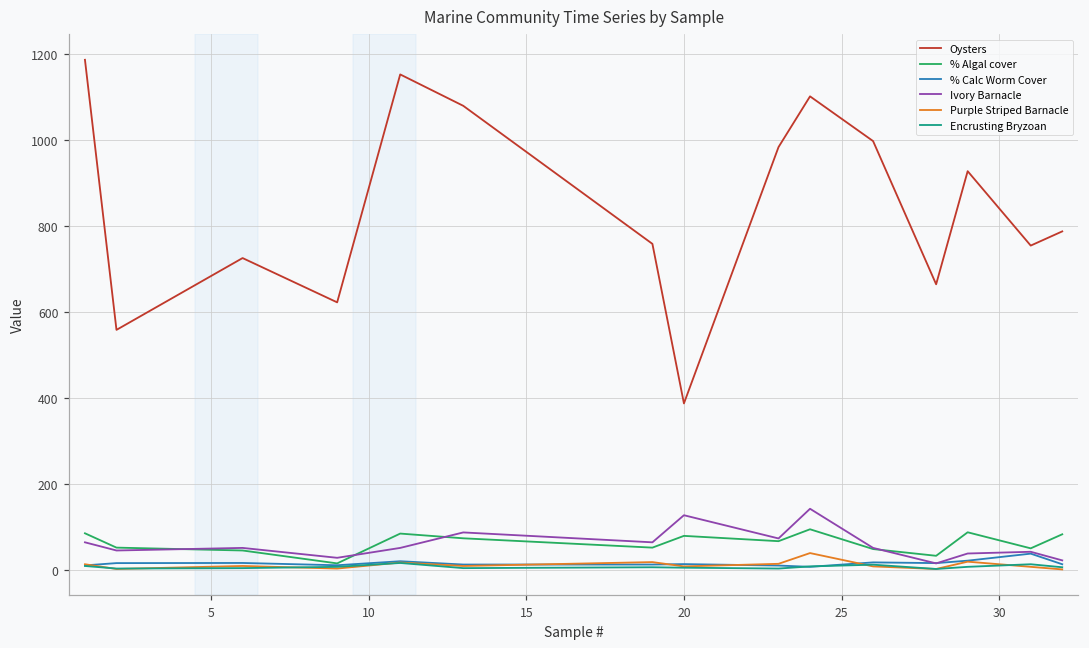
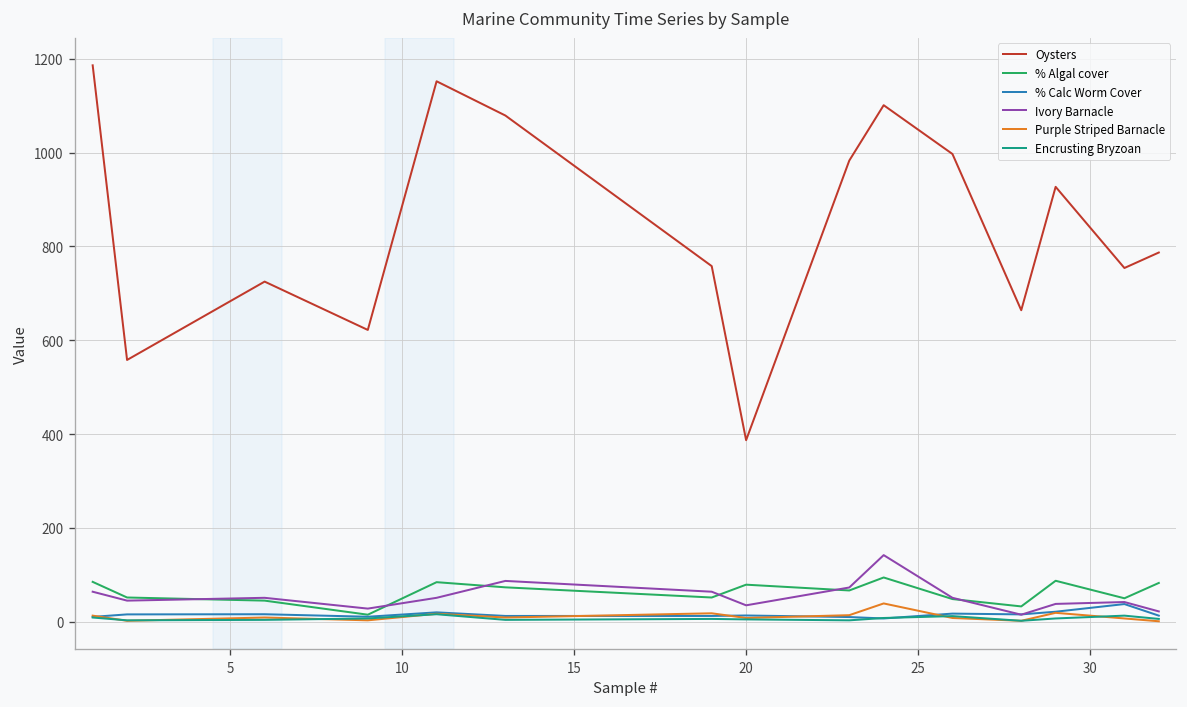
Ivory Barnacle, 20: 130 -> 40
